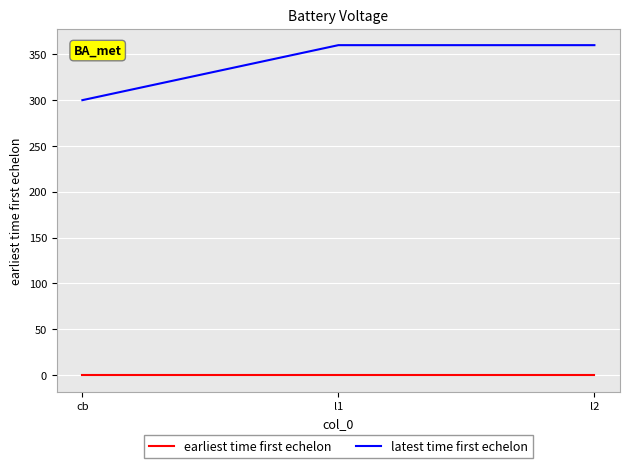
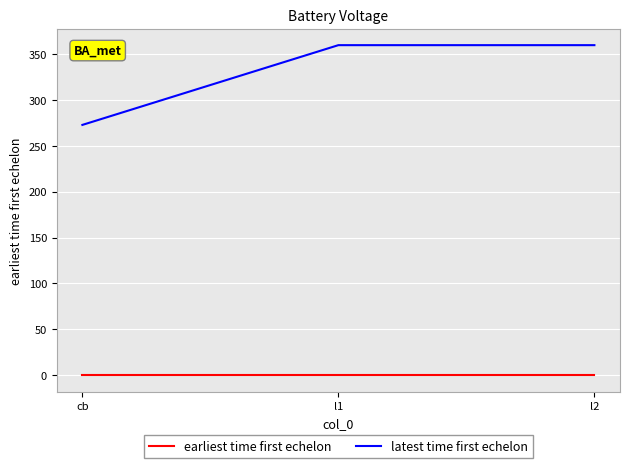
latest time first echelon, cb: 300 -> 270
